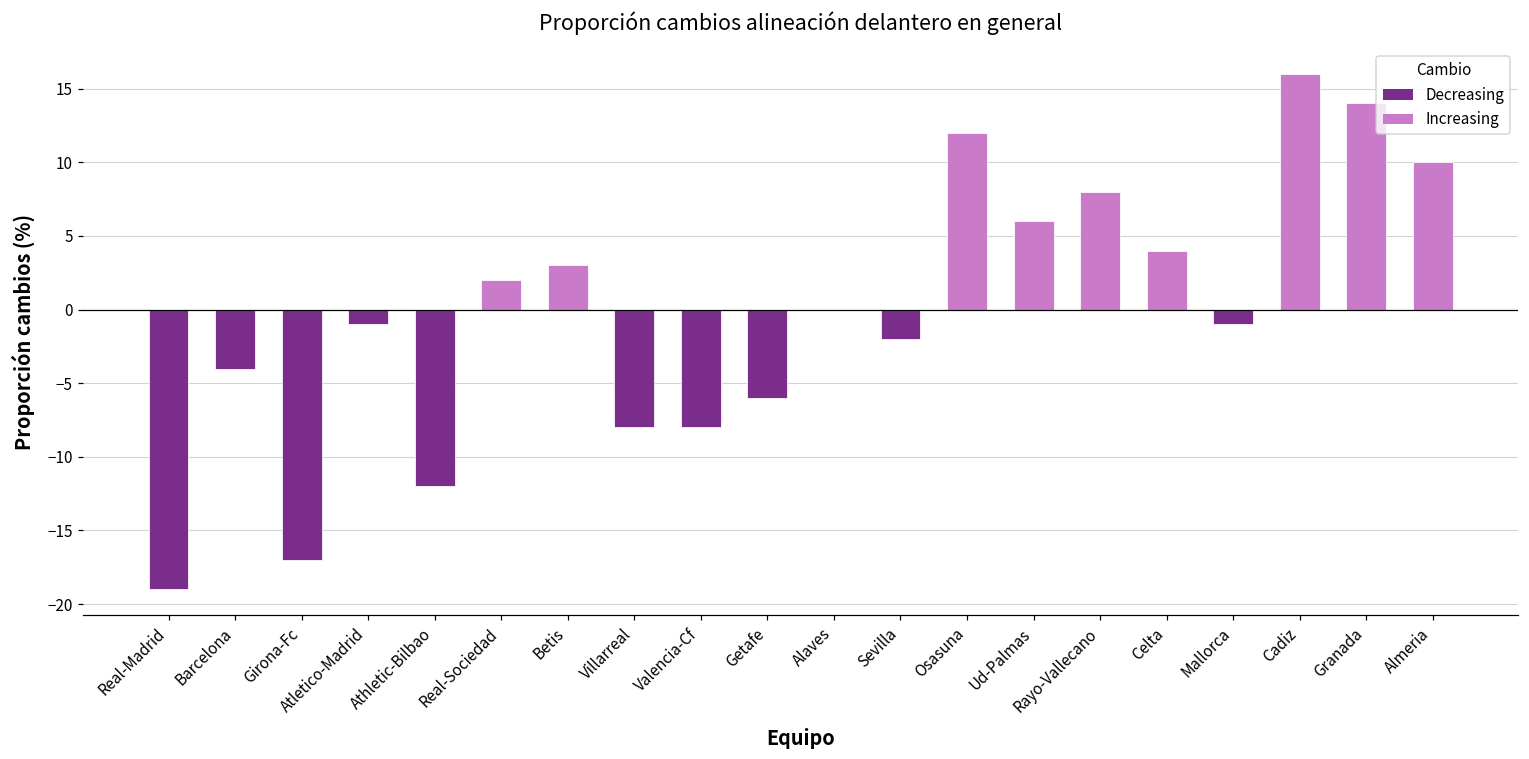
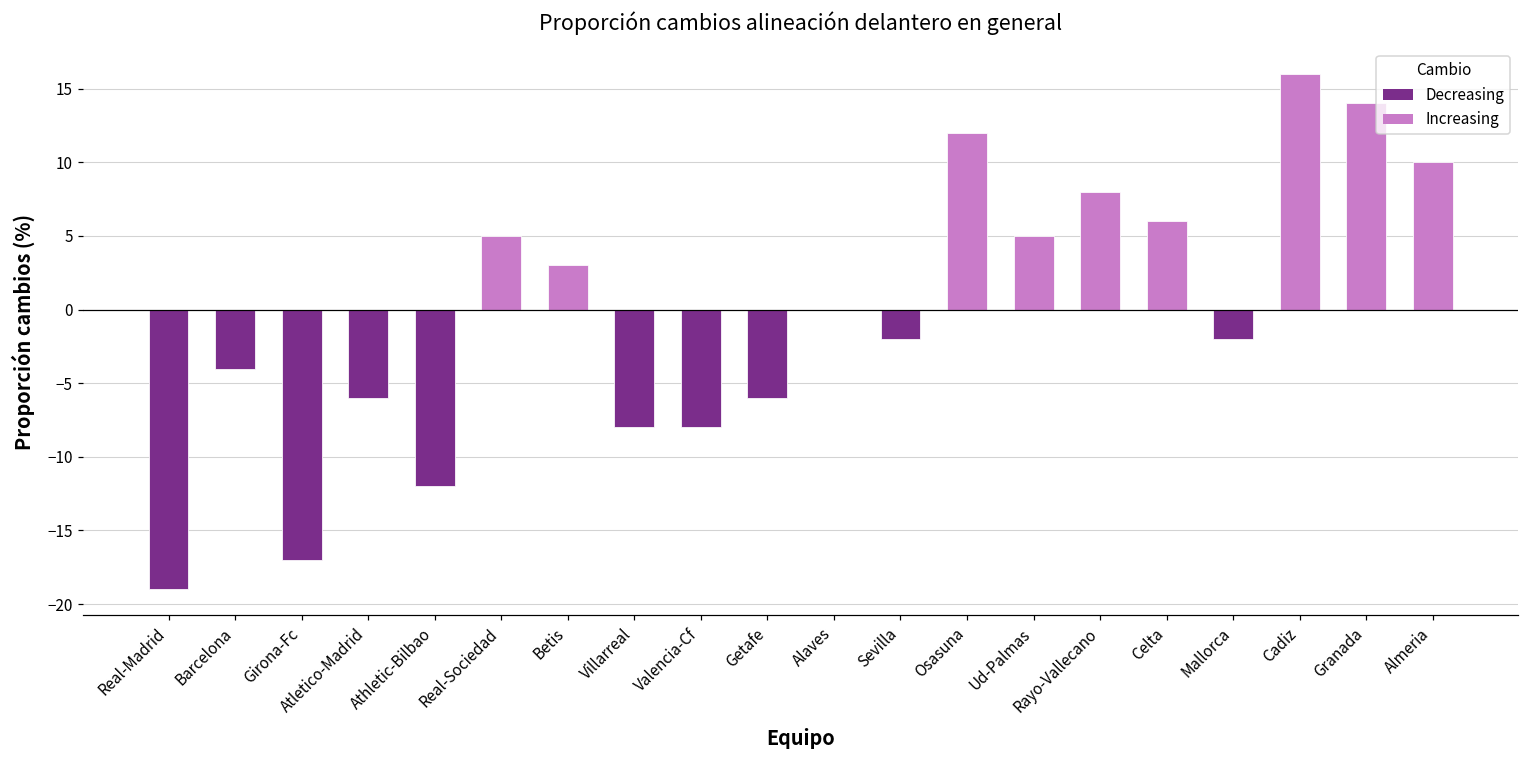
Atletico-Madrid: -1 -> -6
Real-Sociedad: 2 -> 5
Ud-Palmas: 6 -> 5
Celta: 4 -> 6
Mallorca: -1 -> -2
